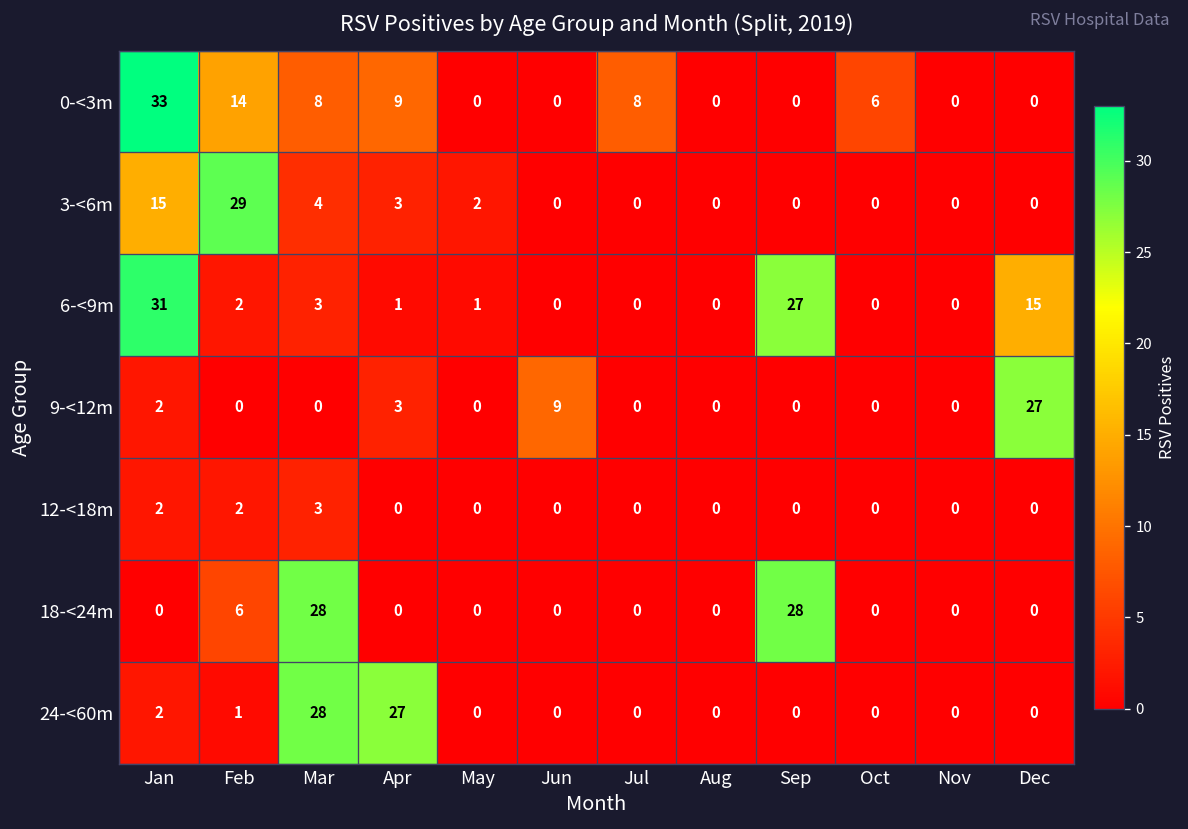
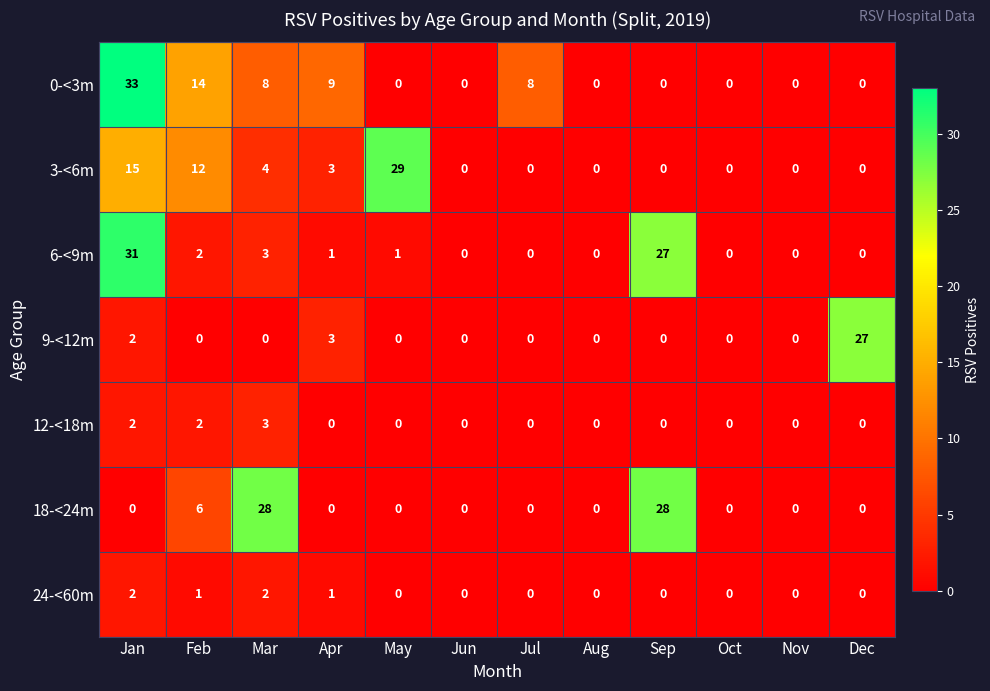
0-<3m, Oct: 6 -> 0
3-<6m, Feb: 29 -> 12
3-<6m, May: 2 -> 29
6-<9m, Dec: 15 -> 0
9-<12m, Jun: 9 -> 0
24-<60m, Mar: 28 -> 2
24-<60m, Apr: 27 -> 1
